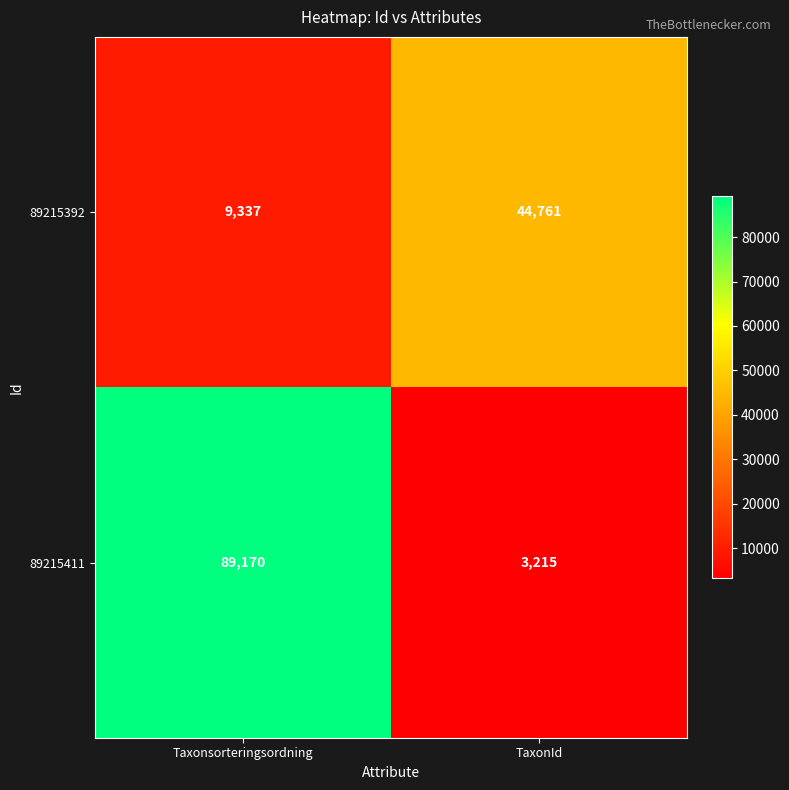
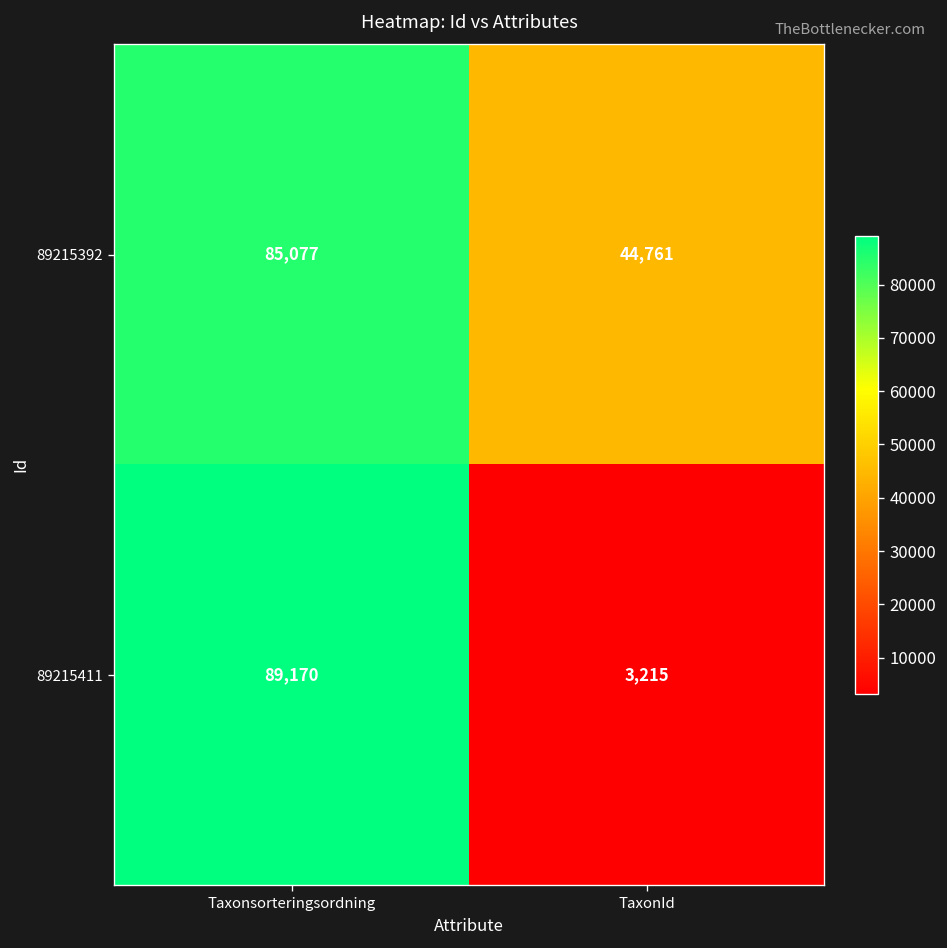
89215392, Taxonsorteringsordning: 9,337 -> 85,077
